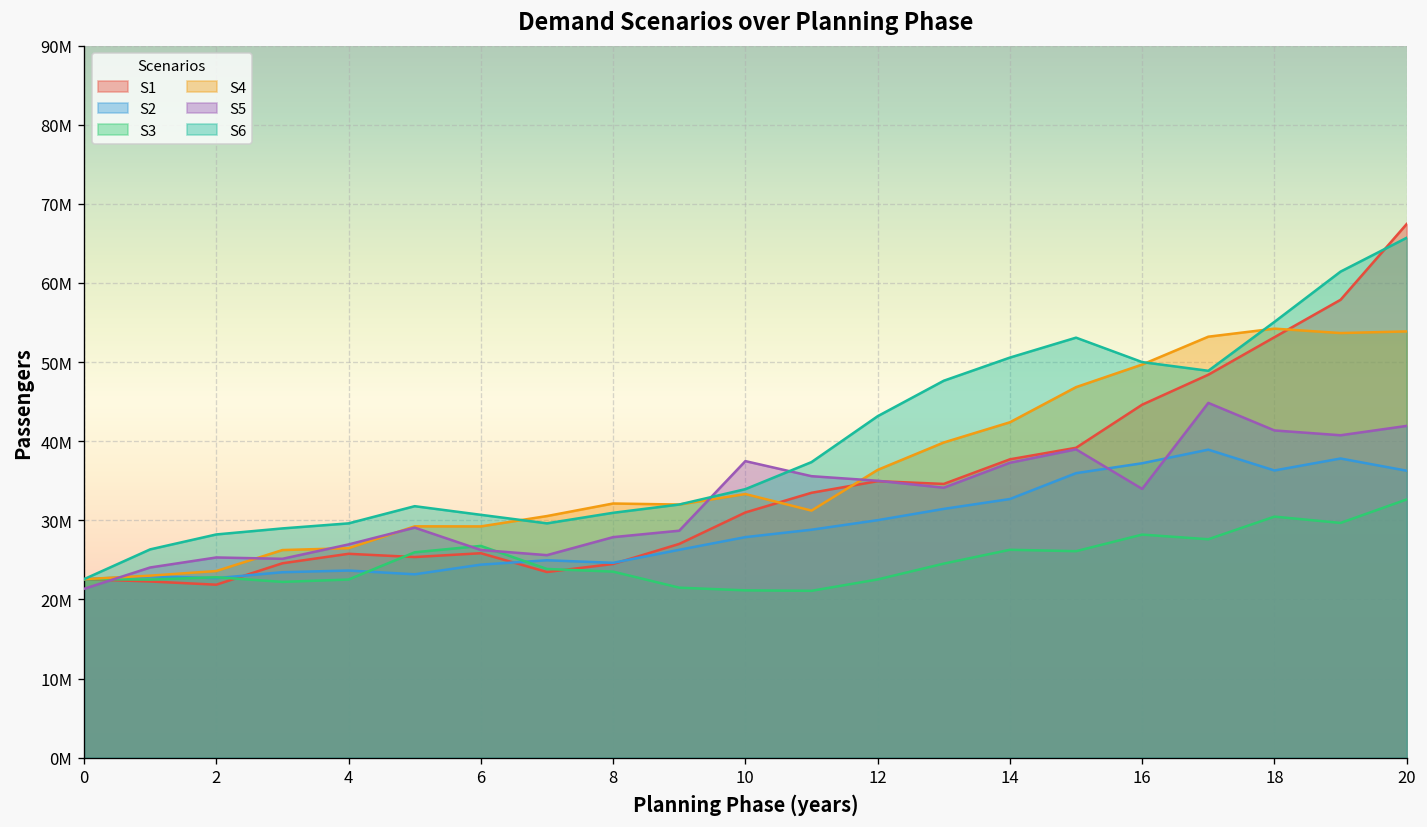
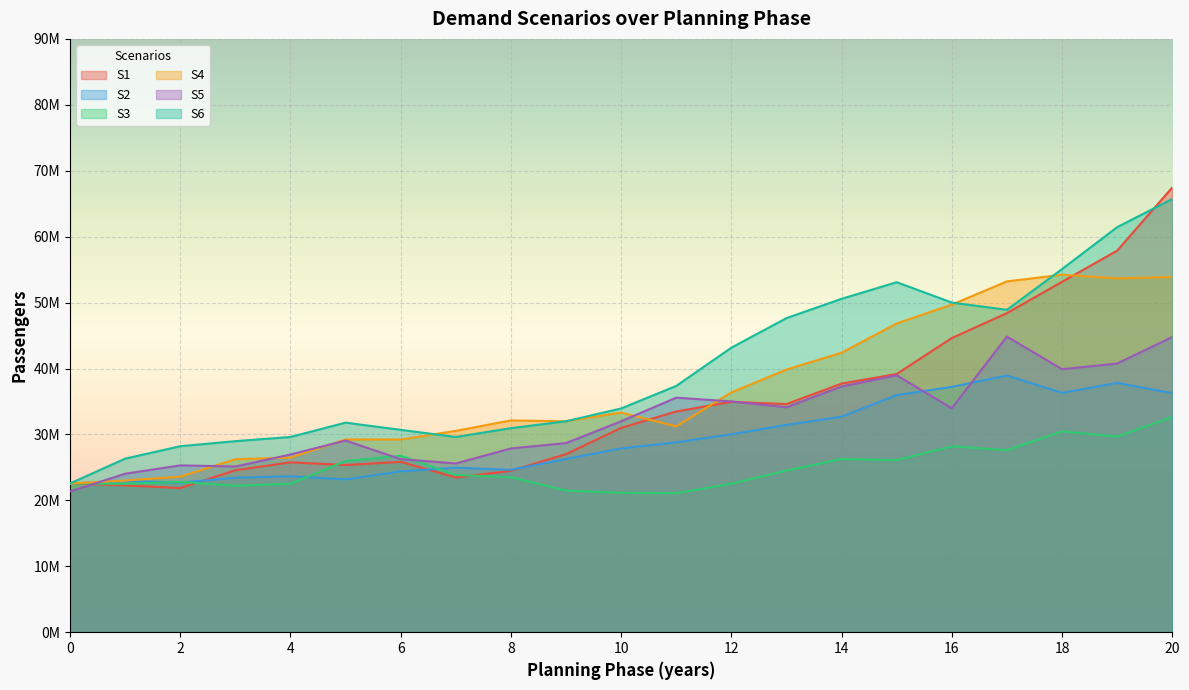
S5, 10: 37000000 -> 32000000
S5, 18: 41000000 -> 40000000
S5, 20: 42000000 -> 45000000
